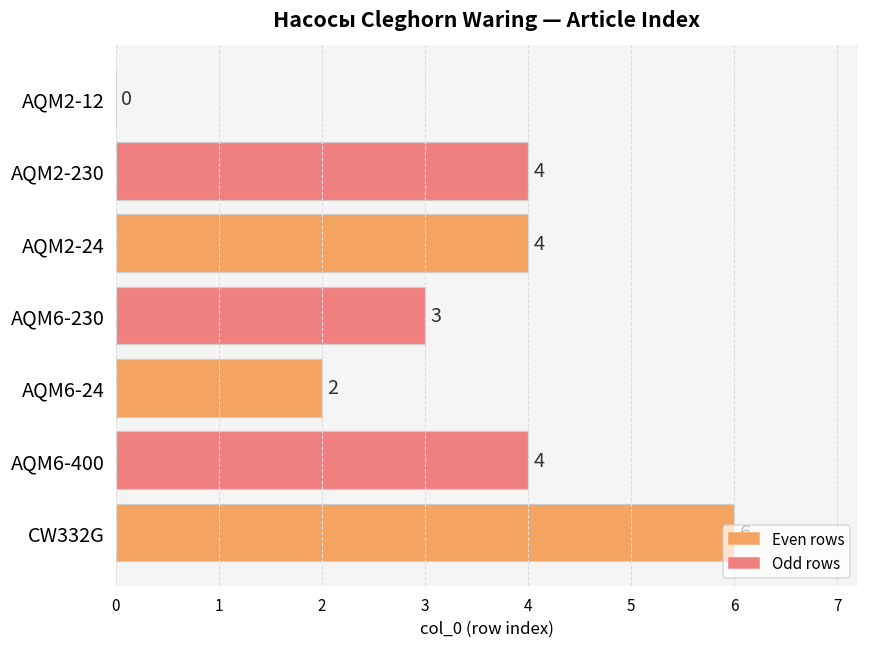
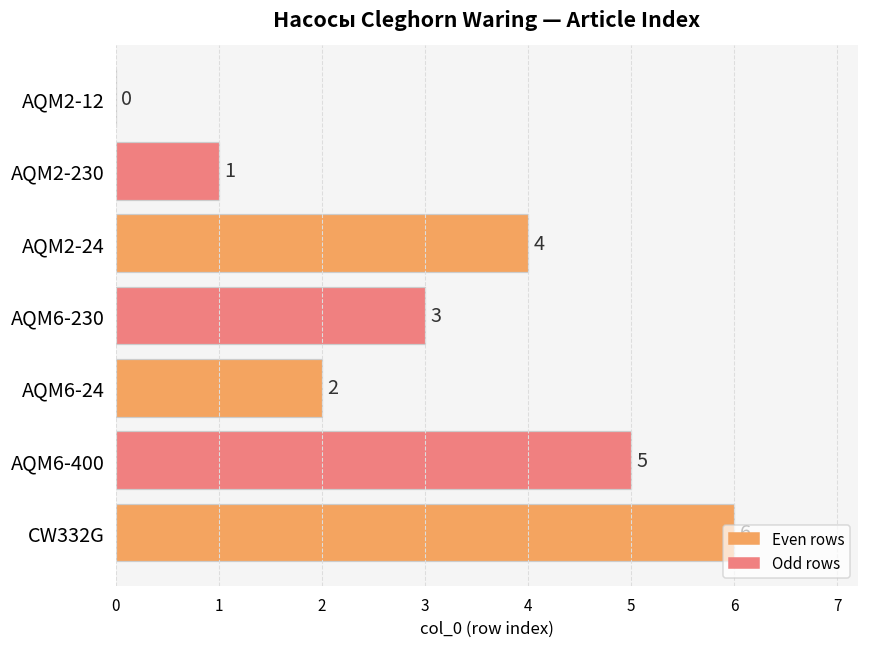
AQM2-230: 4 -> 1
AQM6-400: 4 -> 5
